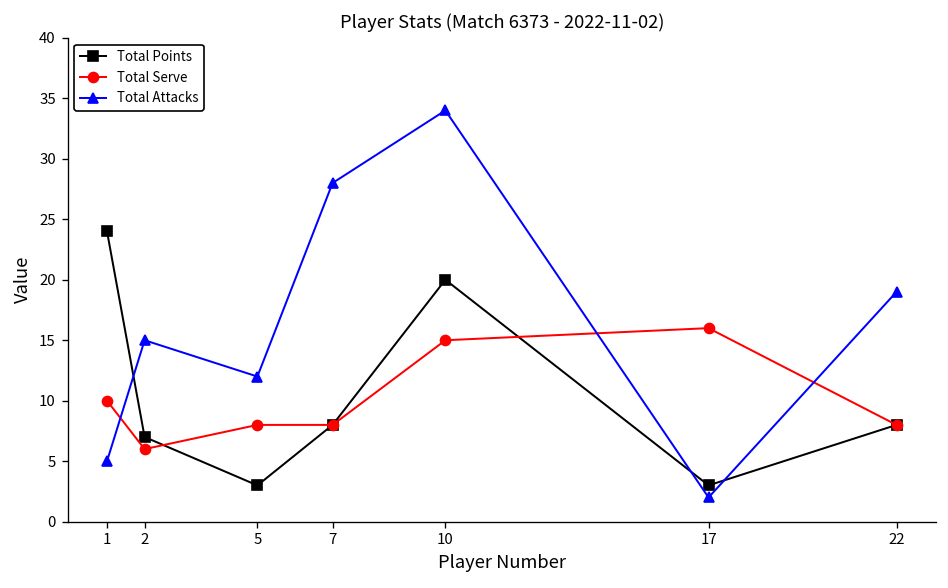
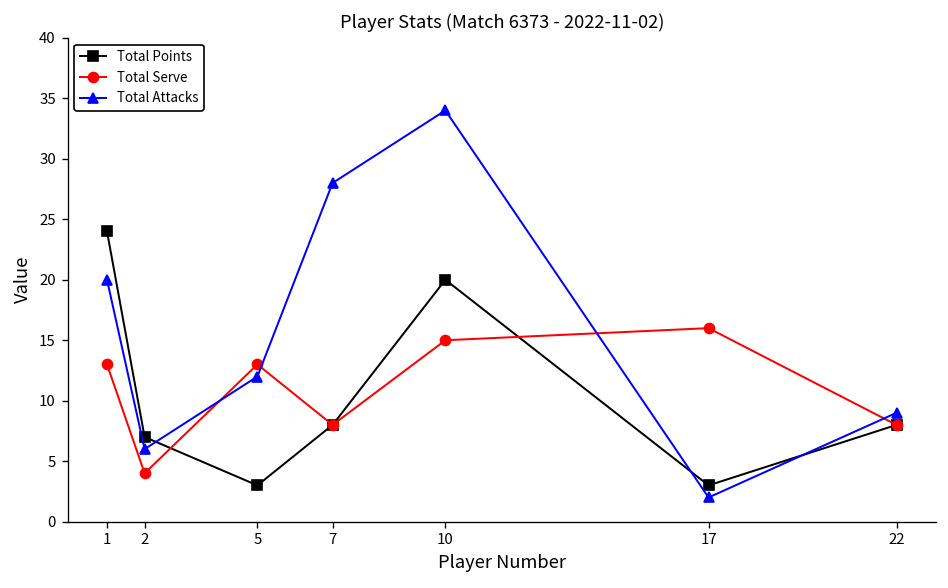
Total Serve, 1: 10 -> 13
Total Attacks, 1: 5 -> 20
Total Serve, 2: 6 -> 4
Total Attacks, 2: 15 -> 6
Total Serve, 5: 8 -> 13
Total Attacks, 22: 19 -> 9
